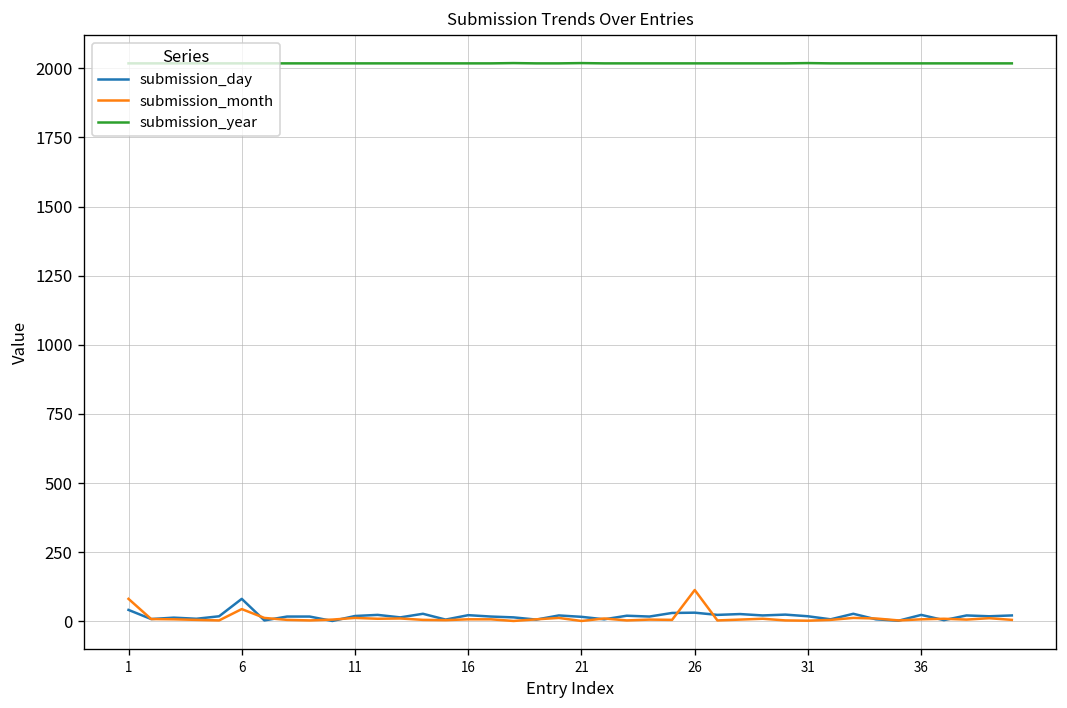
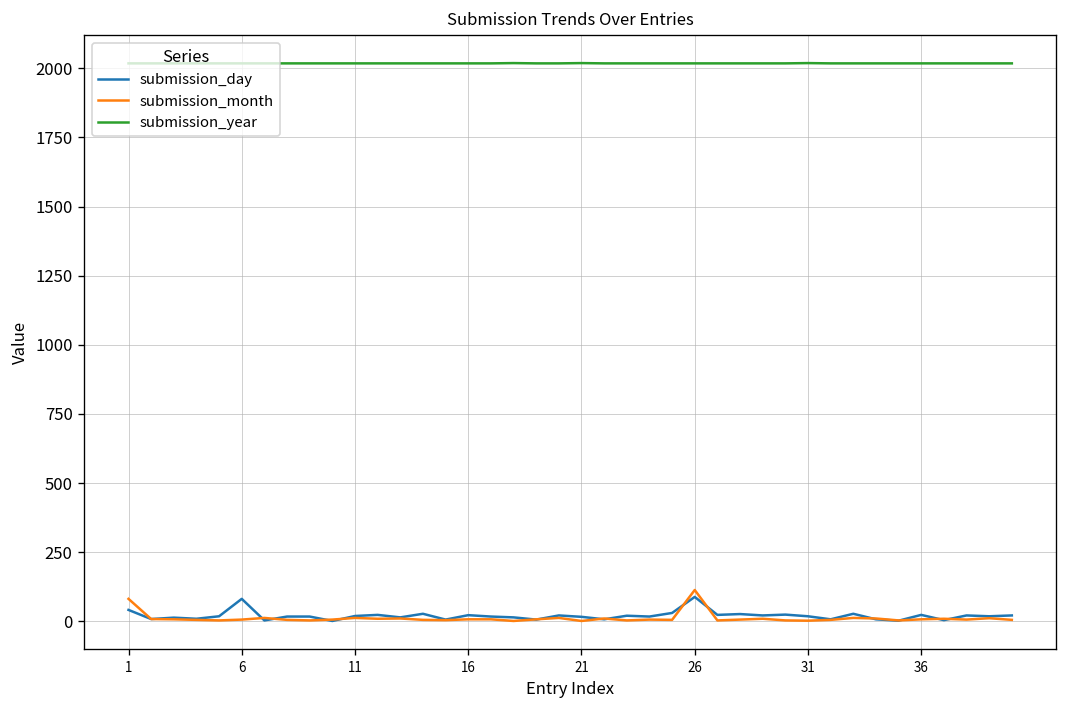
submission_month, 6: 40 -> 10
submission_day, 26: 30 -> 90
